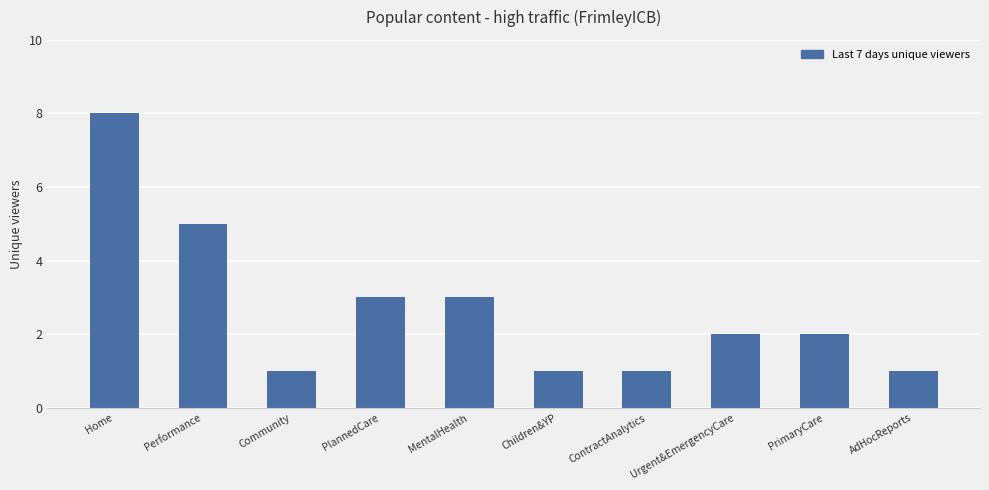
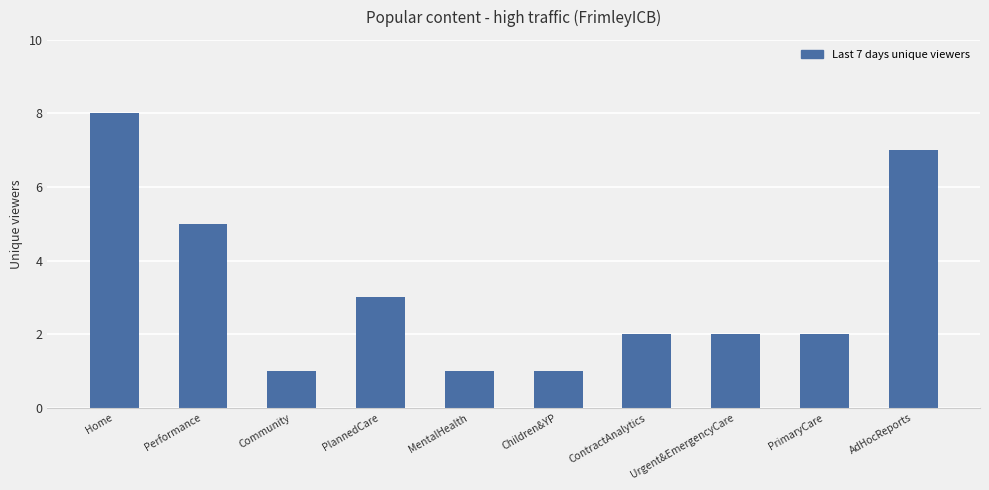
MentalHealth: 3 -> 1
ContractAnalytics: 1 -> 2
AdHocReports: 1 -> 7
